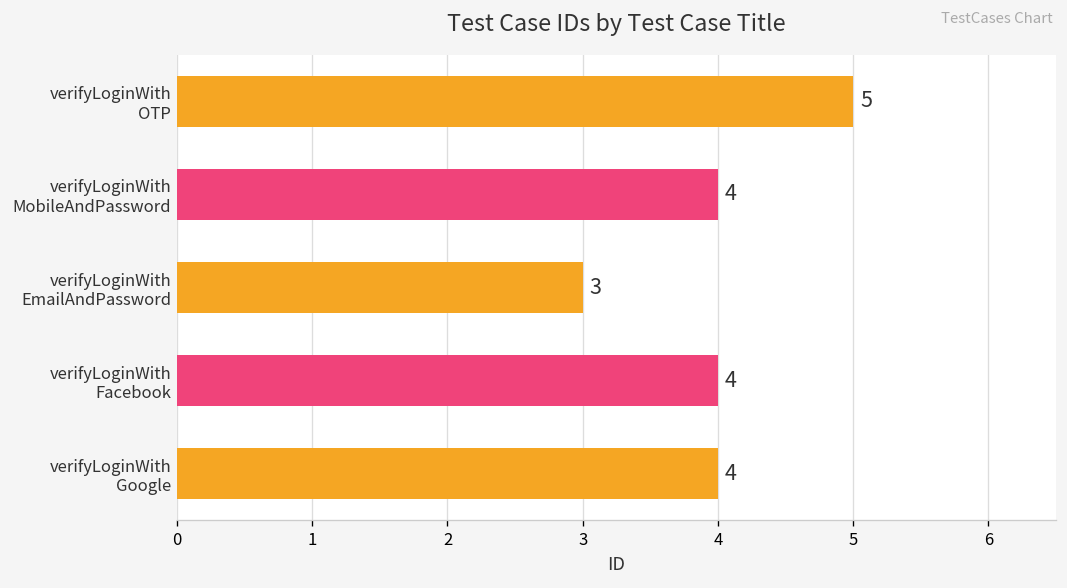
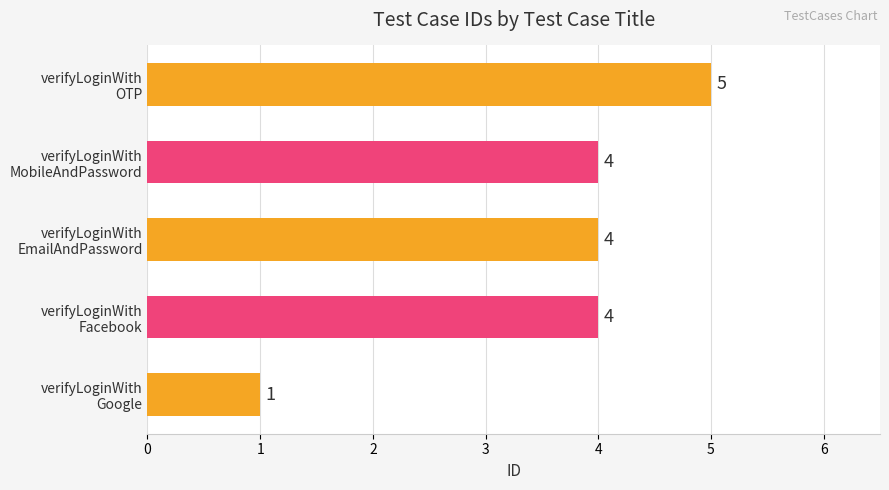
verifyLoginWith EmailAndPassword: 3 -> 4
verifyLoginWith Google: 4 -> 1
